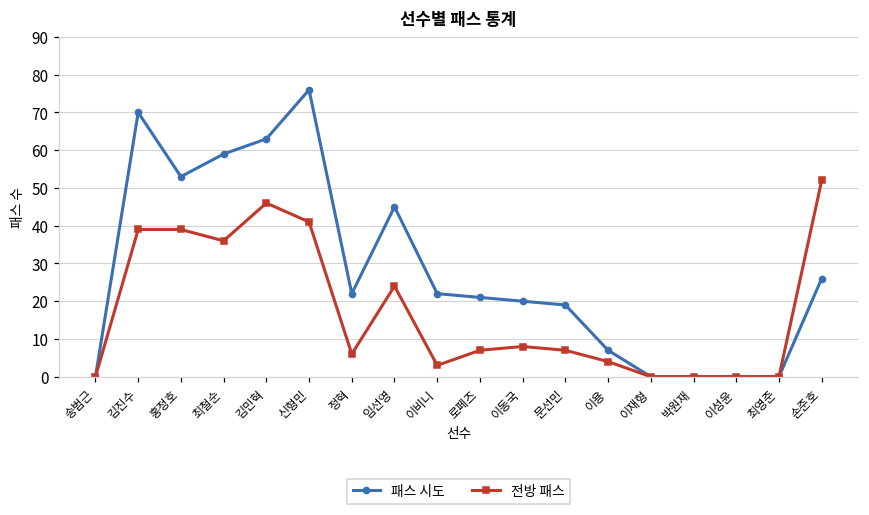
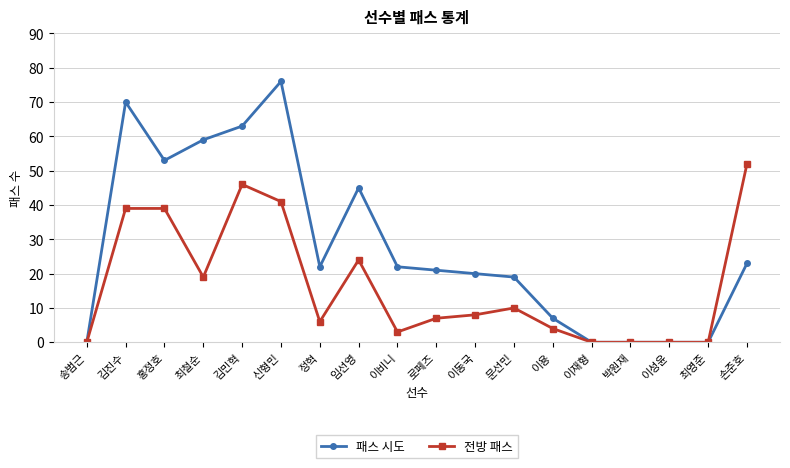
전방 패스, 최철순: 36 -> 19
전방 패스, 문선민: 7 -> 10
패스 시도, 손준호: 26 -> 23
